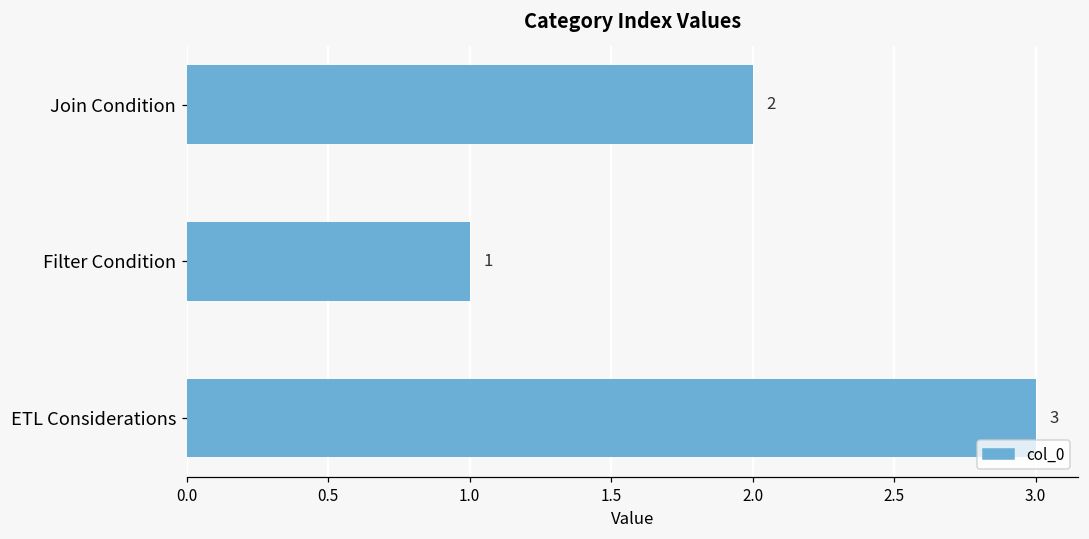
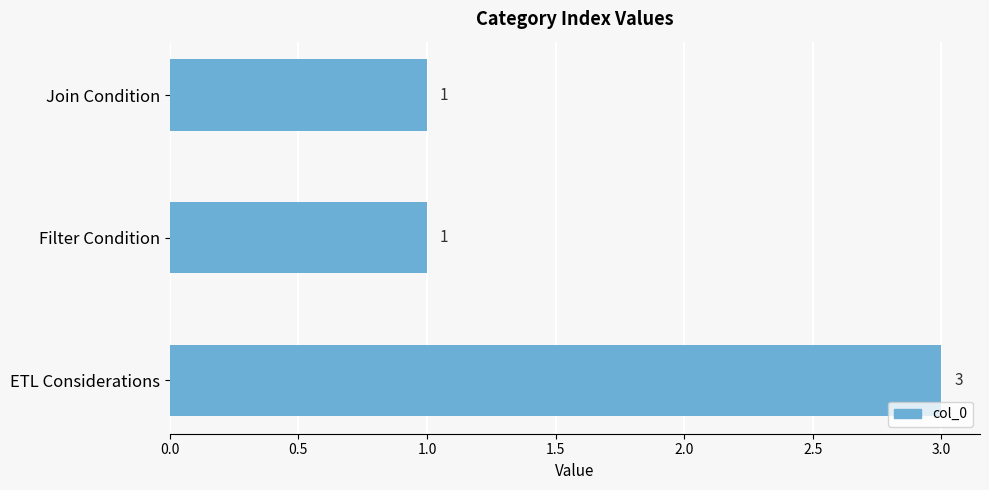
Join Condition: 2 -> 1
